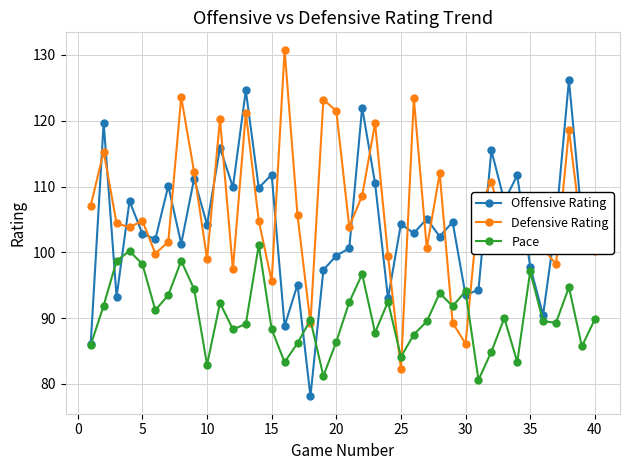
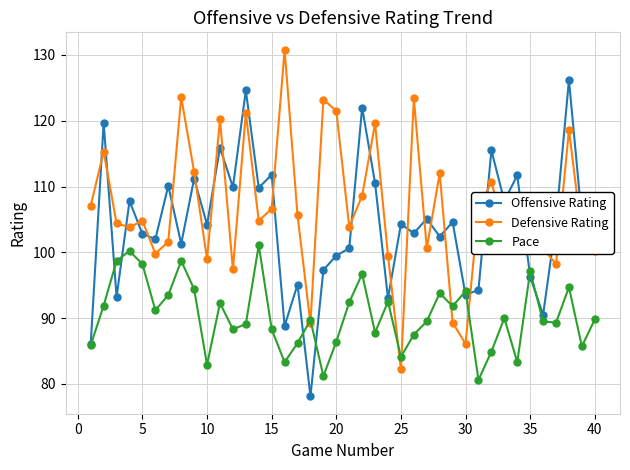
Defensive Rating, 15: 96 -> 107
Offensive Rating, 35: 98 -> 96
